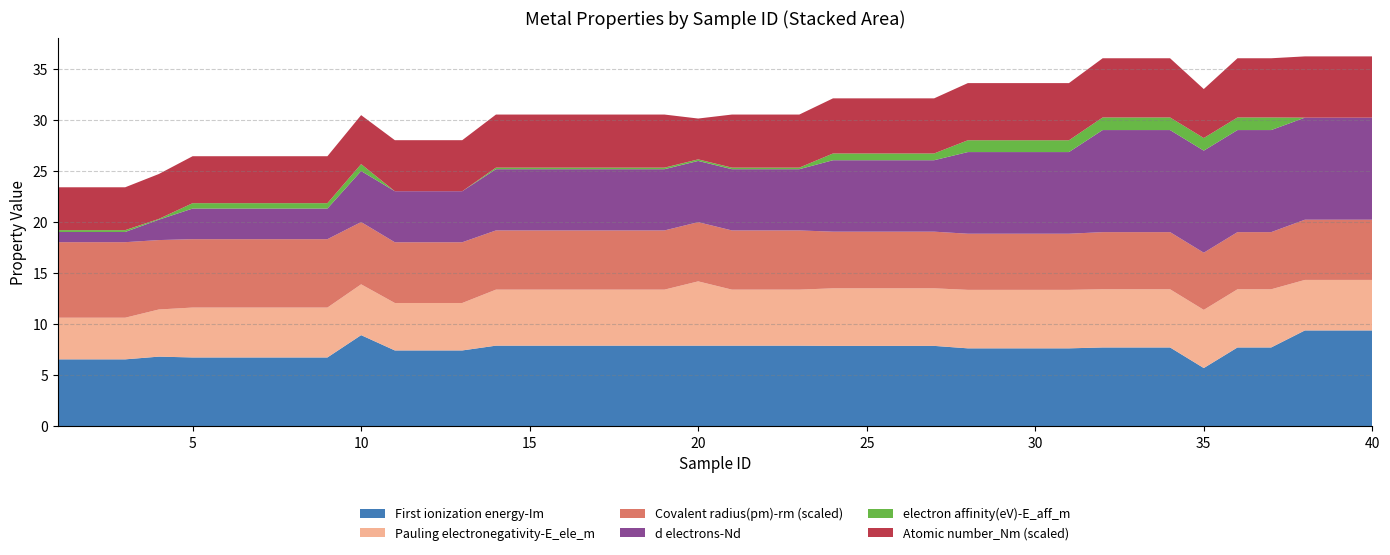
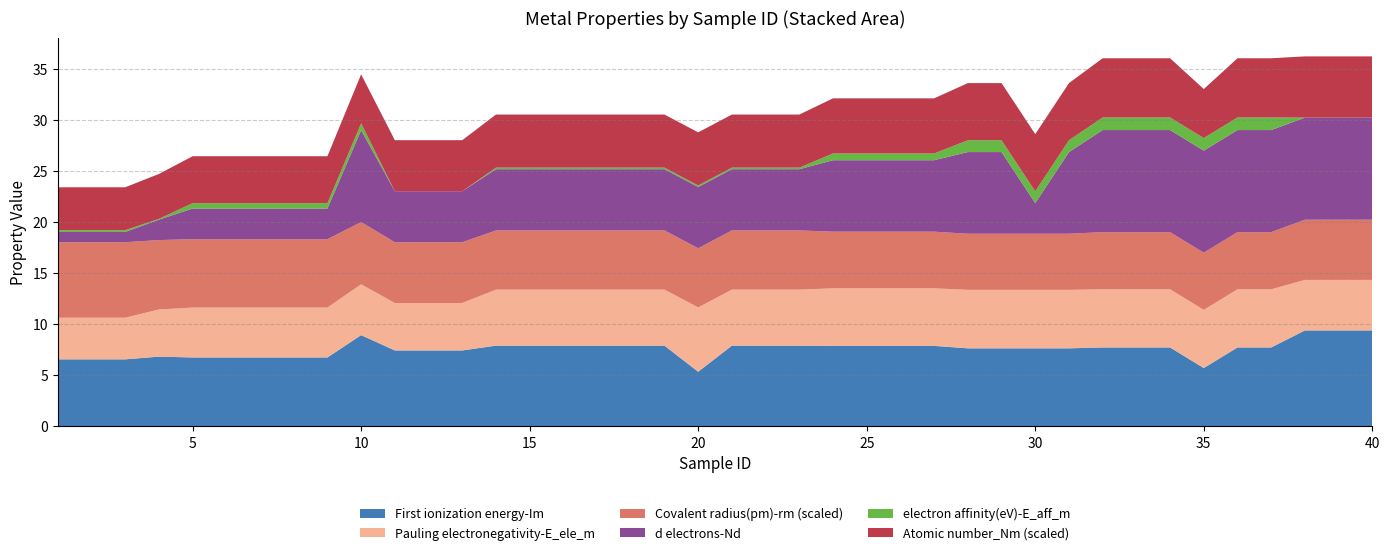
d electrons-Nd, 10: 5 -> 9
First ionization energy-Im, 20: 7.9 -> 5.3
Atomic number_Nm (scaled), 20: 4.0 -> 5.2
d electrons-Nd, 30: 8 -> 3
